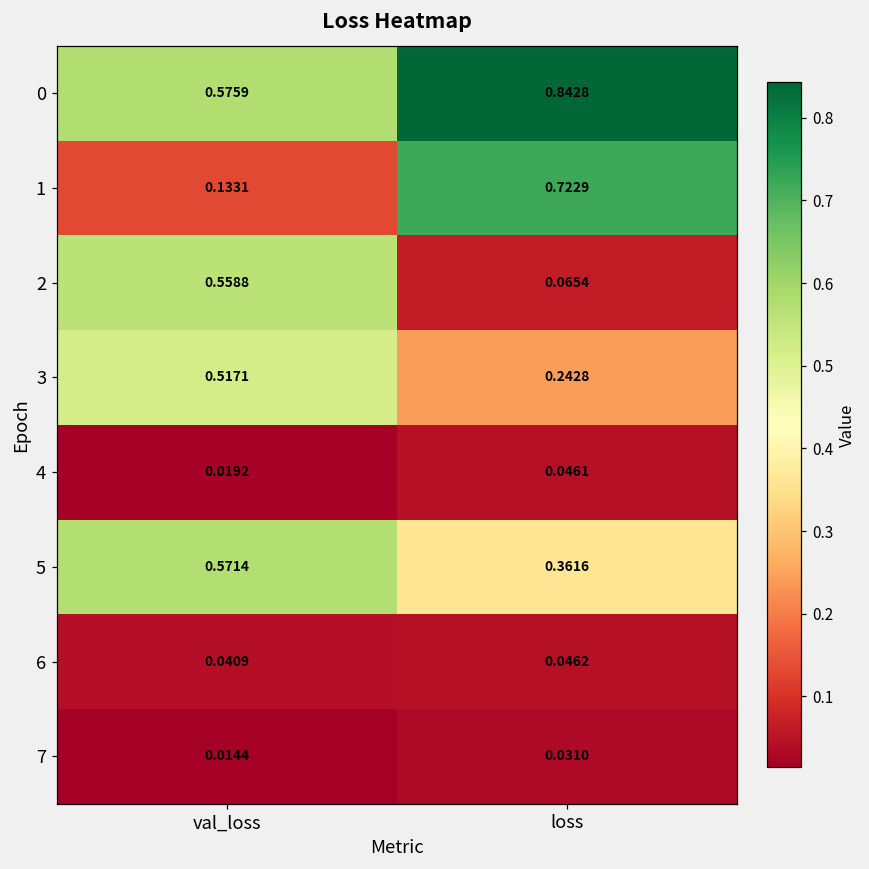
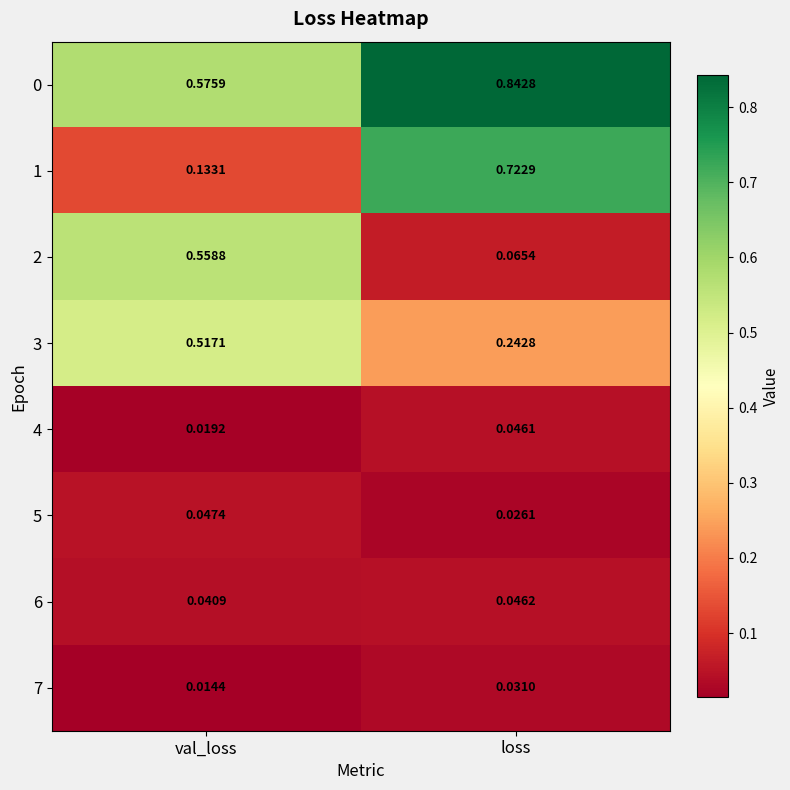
5, val_loss: 0.5714 -> 0.0474
5, loss: 0.3616 -> 0.0261
